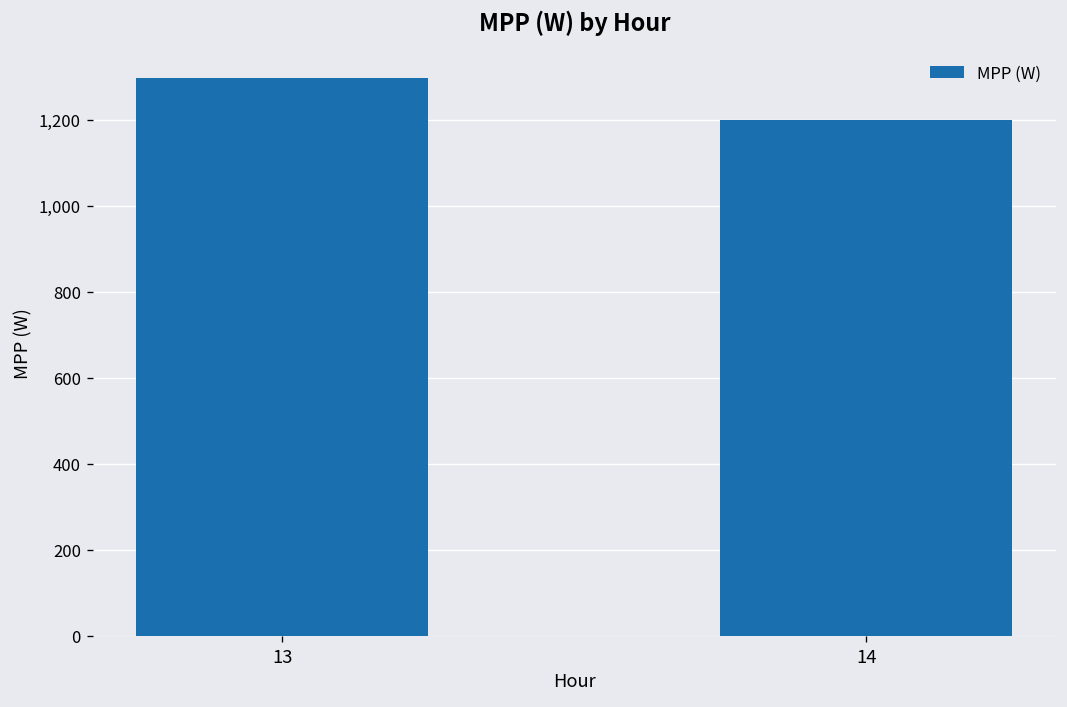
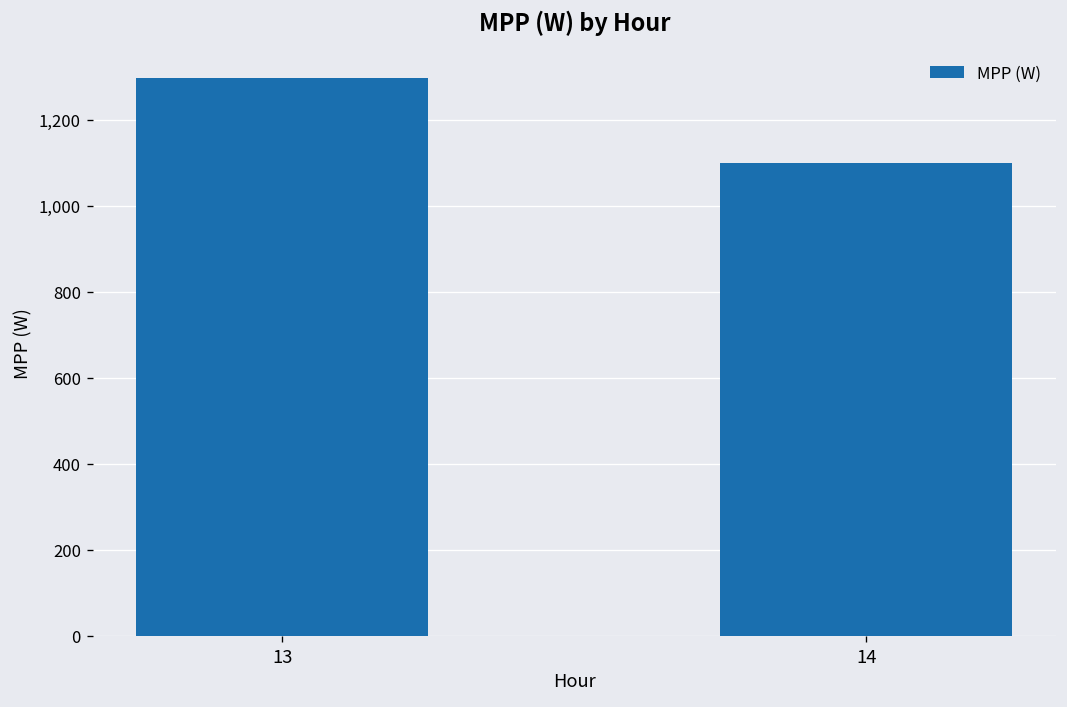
14: 1,200 -> 1,100
